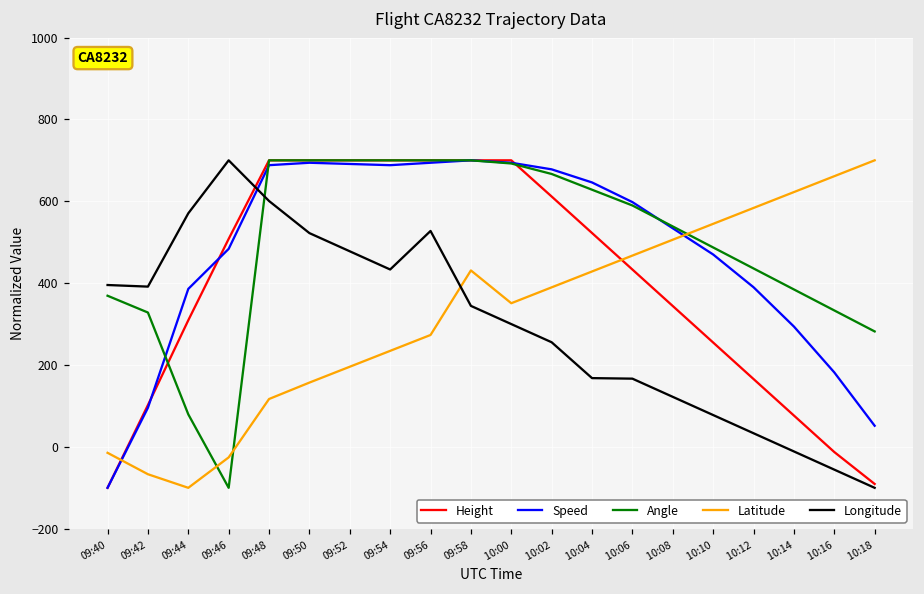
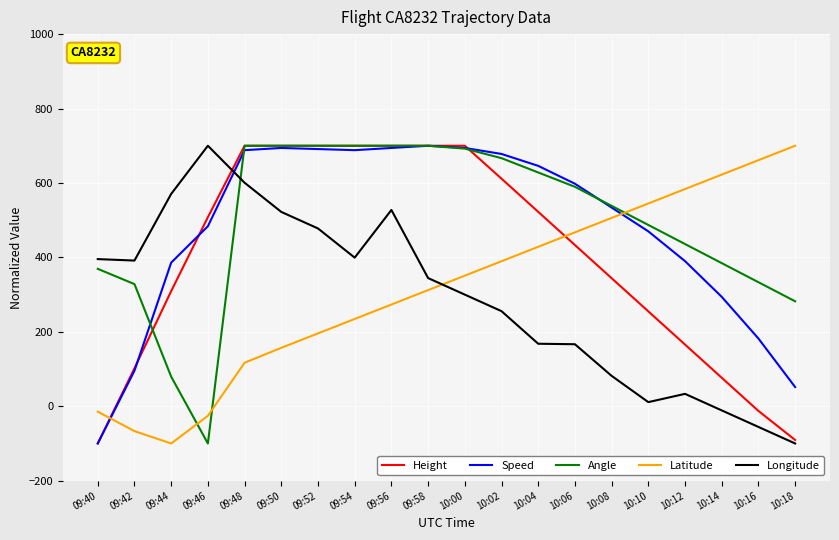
Longitude, 09:54: 430 -> 400
Latitude, 09:58: 430 -> 310
Longitude, 10:08: 120 -> 80
Longitude, 10:10: 80 -> 10
